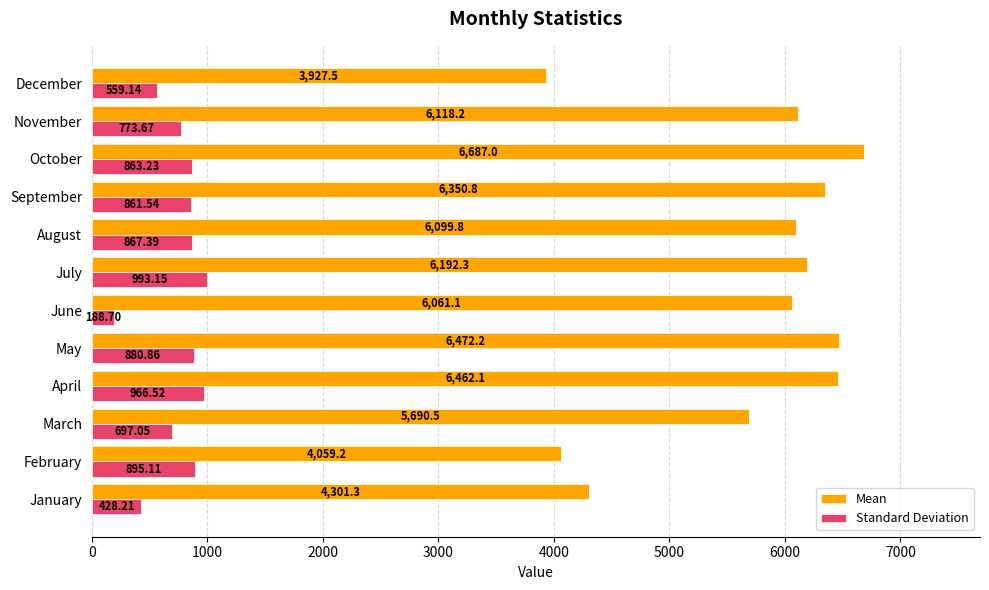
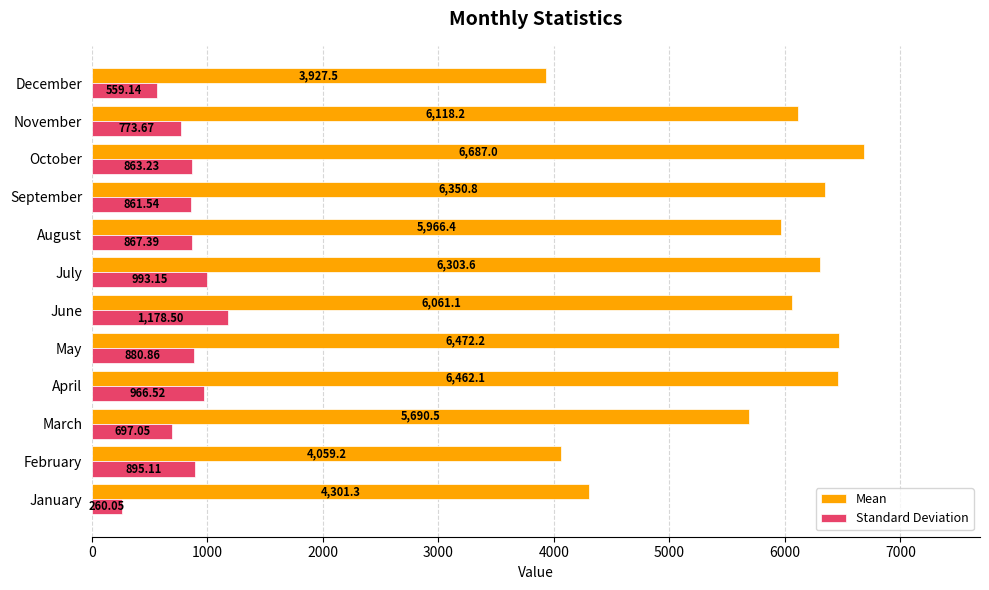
Mean, August: 6,099.8 -> 5,966.4
Mean, July: 6,192.3 -> 6,303.6
Standard Deviation, June: 188.70 -> 1,178.50
Standard Deviation, January: 428.21 -> 260.05
